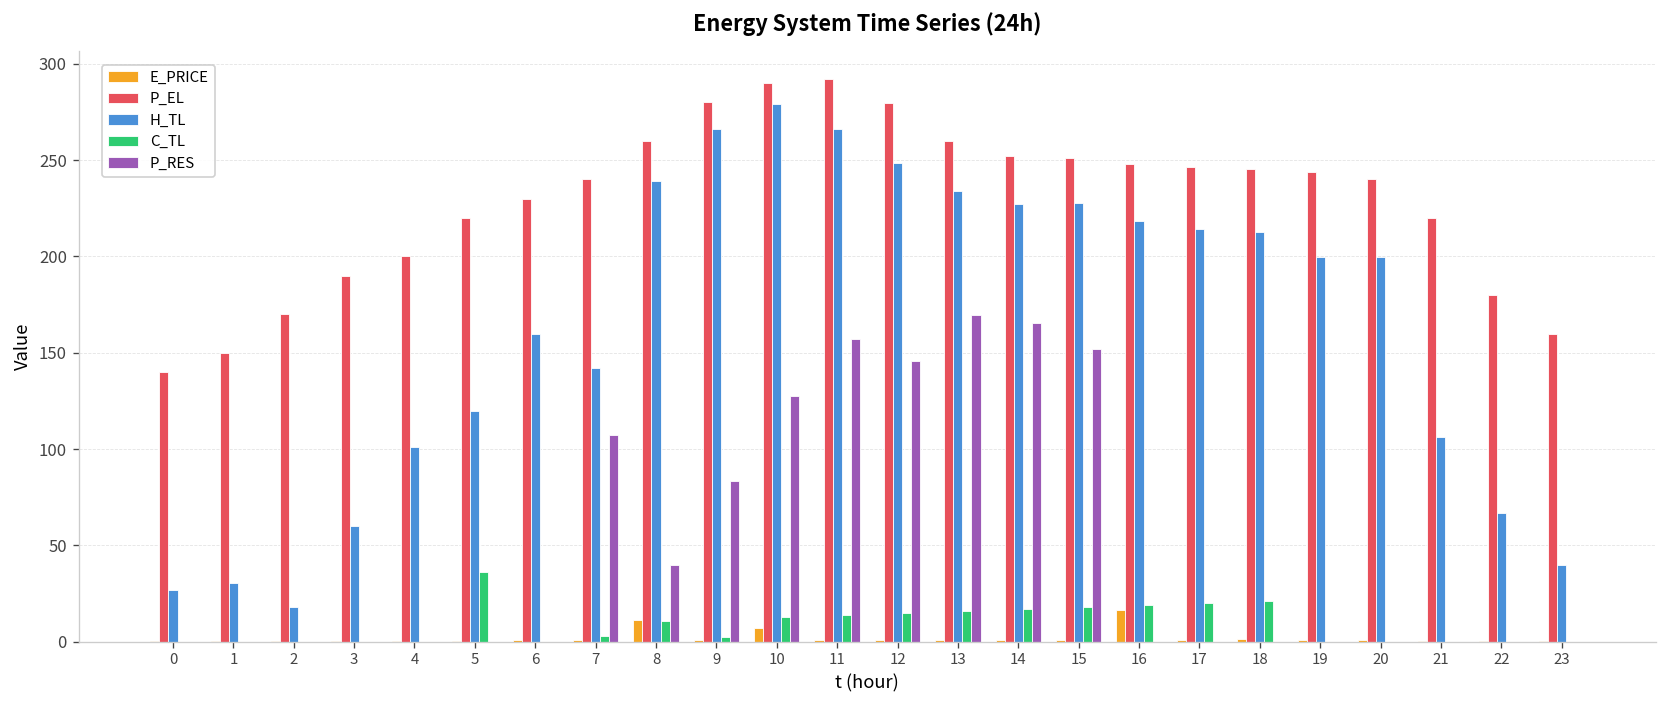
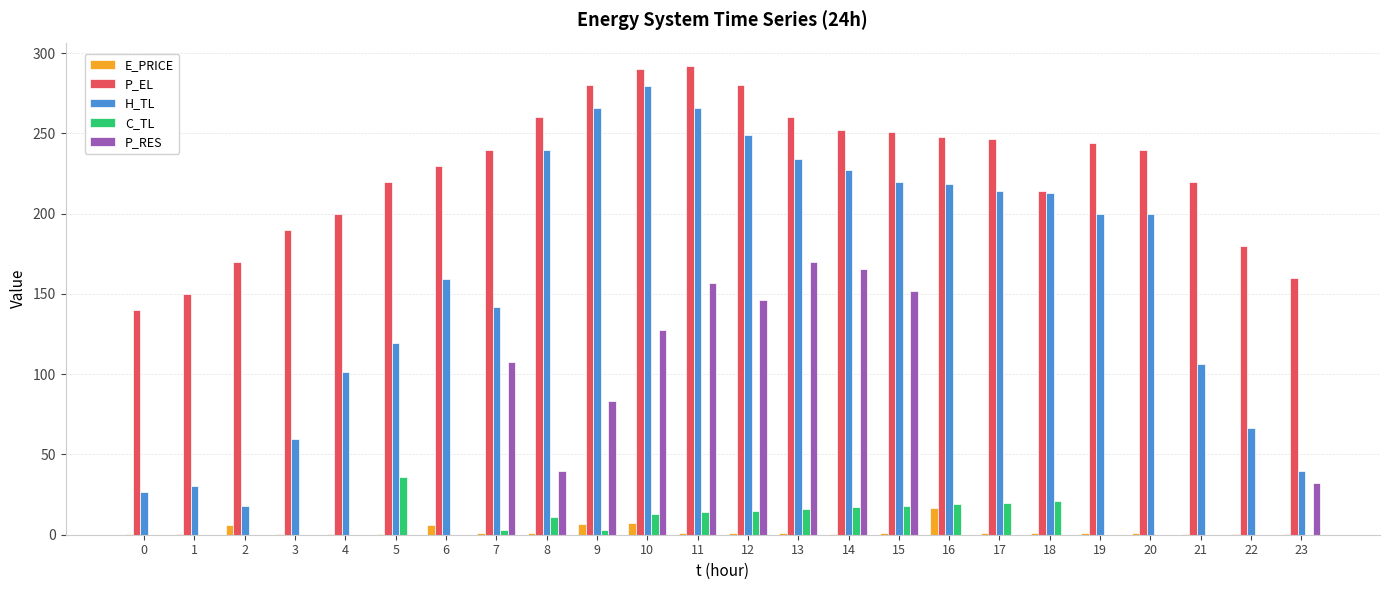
E_PRICE, 2: 0 -> 6
E_PRICE, 6: 1 -> 6
E_PRICE, 8: 11 -> 1
E_PRICE, 9: 1 -> 7
H_TL, 15: 228 -> 220
P_EL, 18: 246 -> 214
P_RES, 23: 0 -> 32
